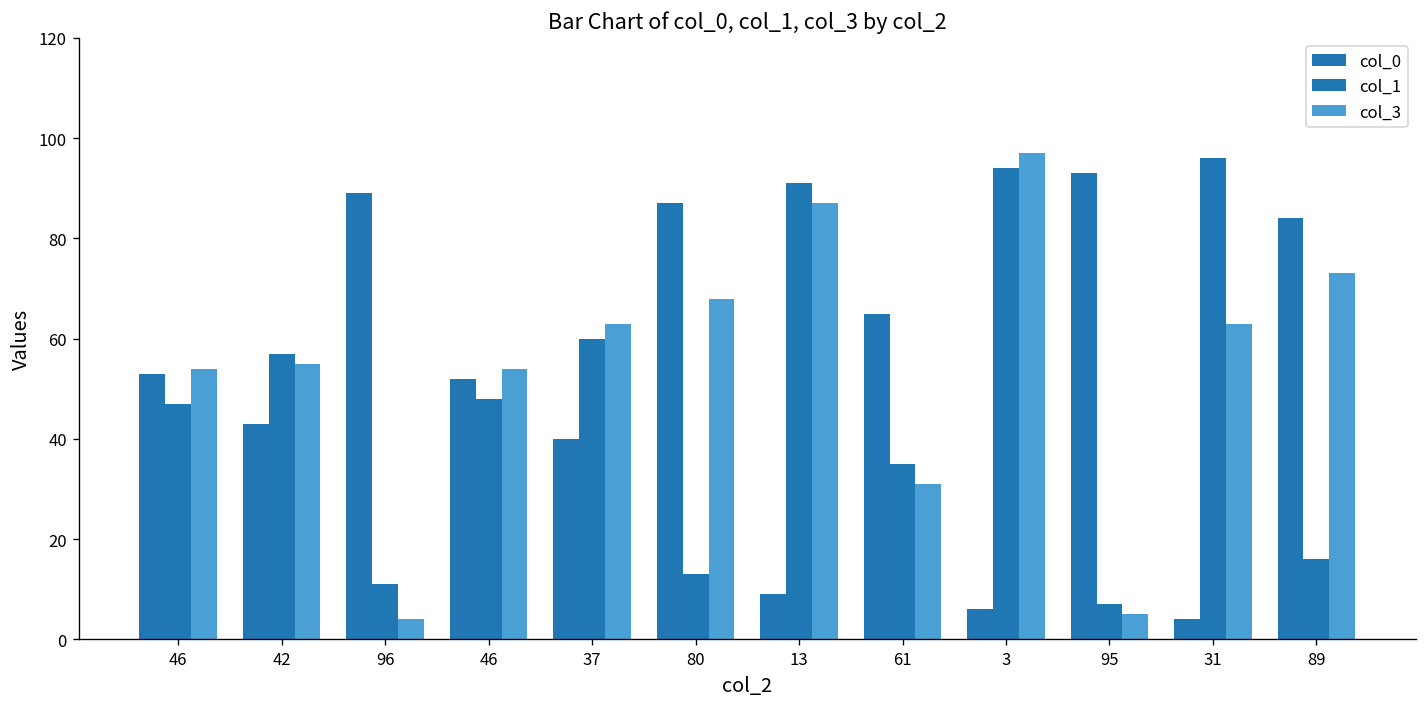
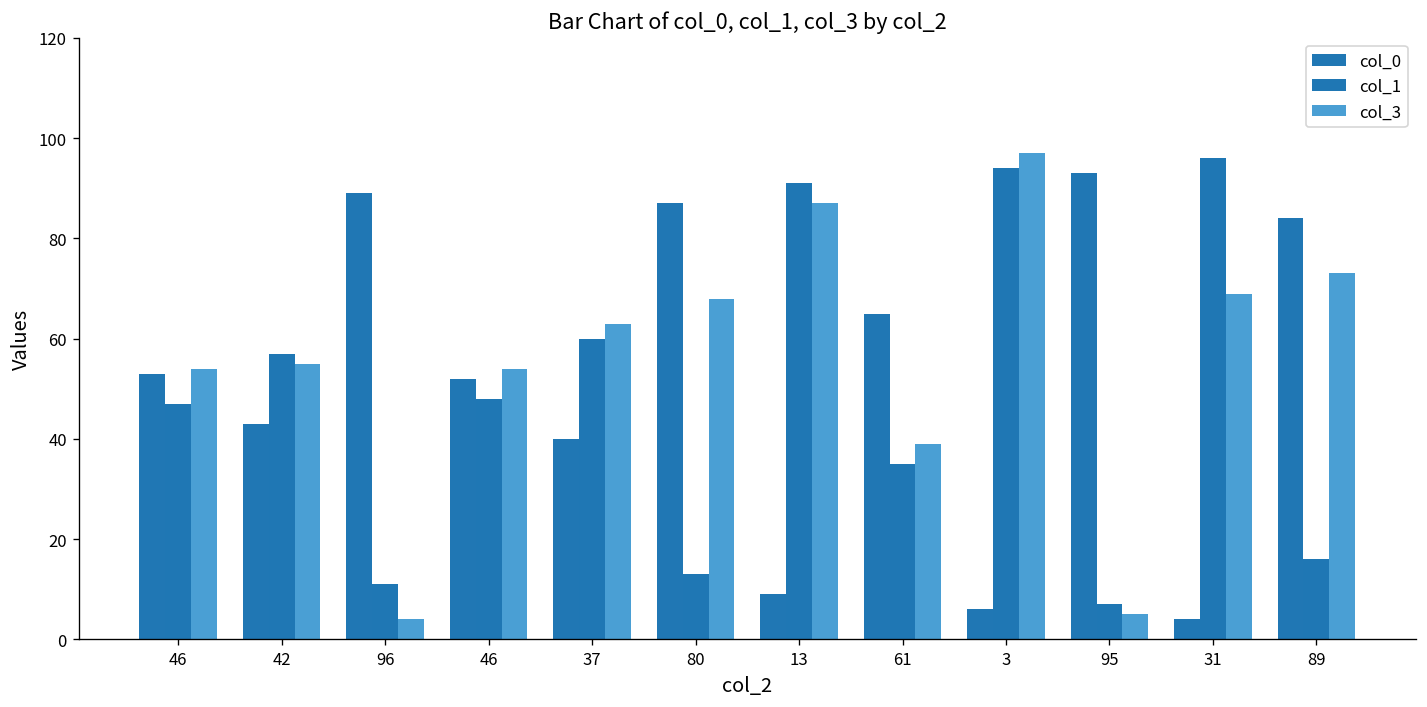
col_3, 61: 31 -> 39
col_3, 31: 63 -> 69
